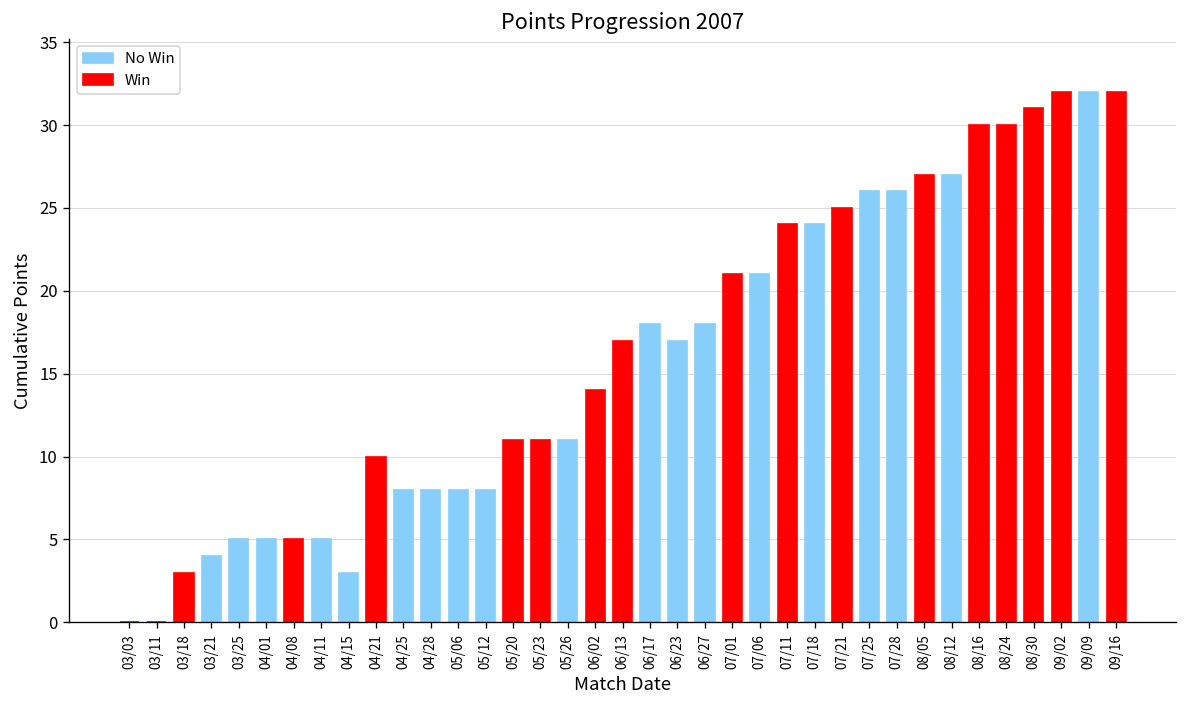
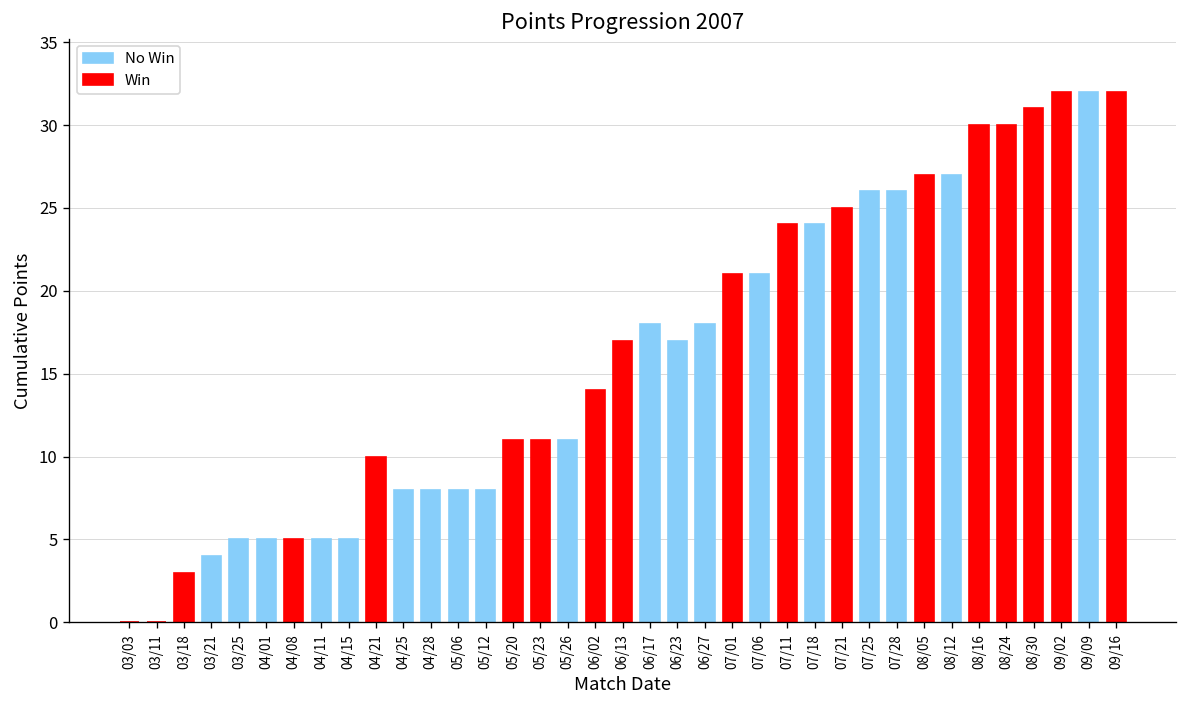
No Win, 04/15: 3 -> 5
